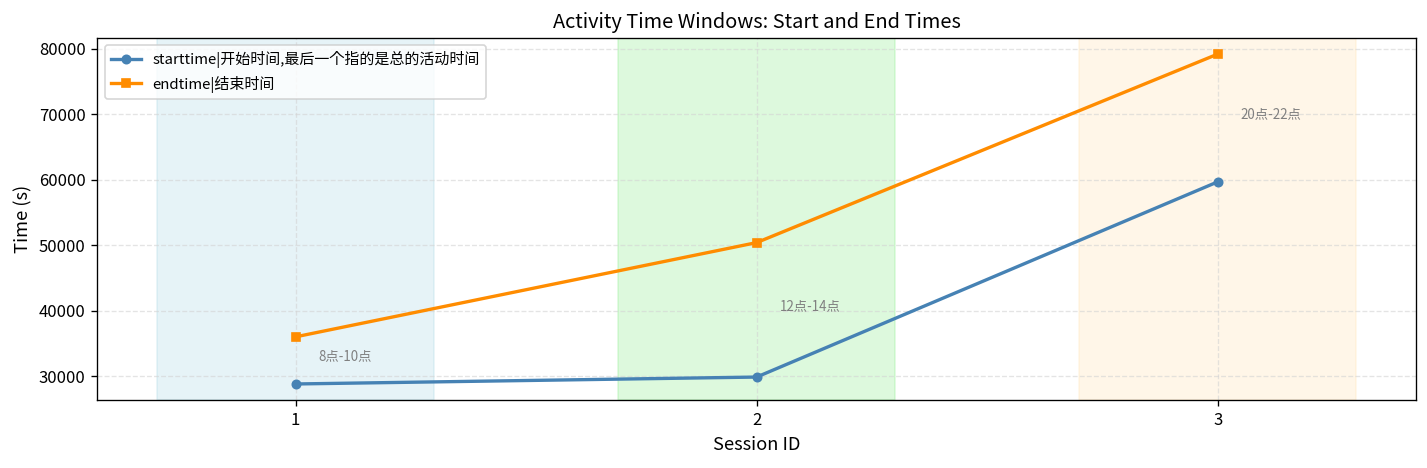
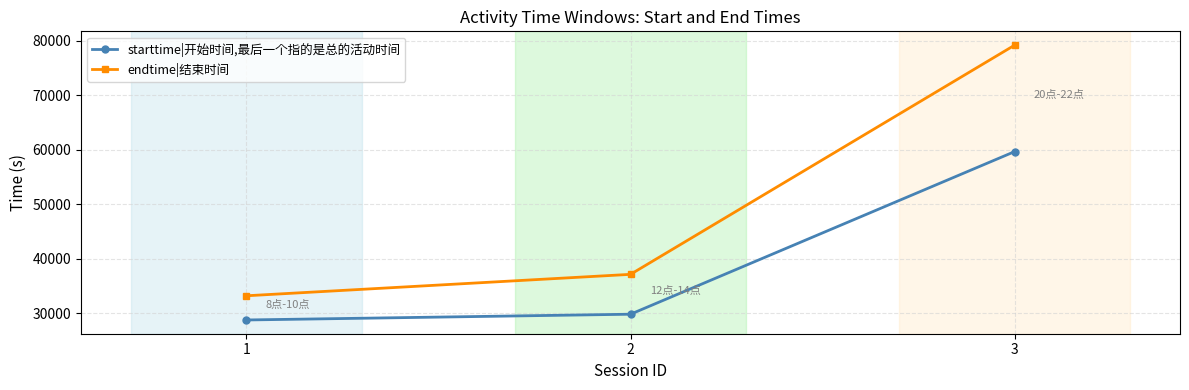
endtime|结束时间, 1: 36000 -> 33000
endtime|结束时间, 2: 50000 -> 37000
